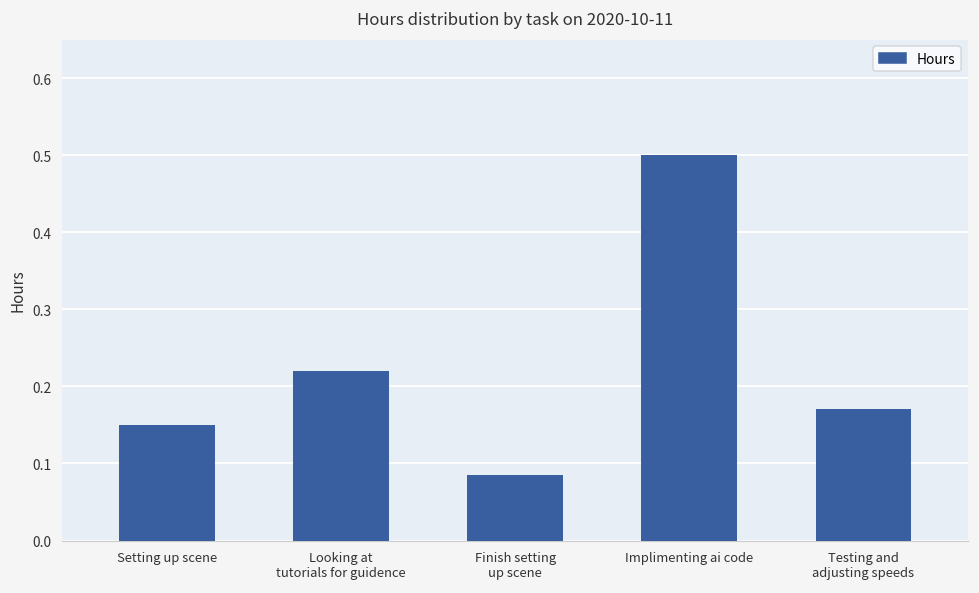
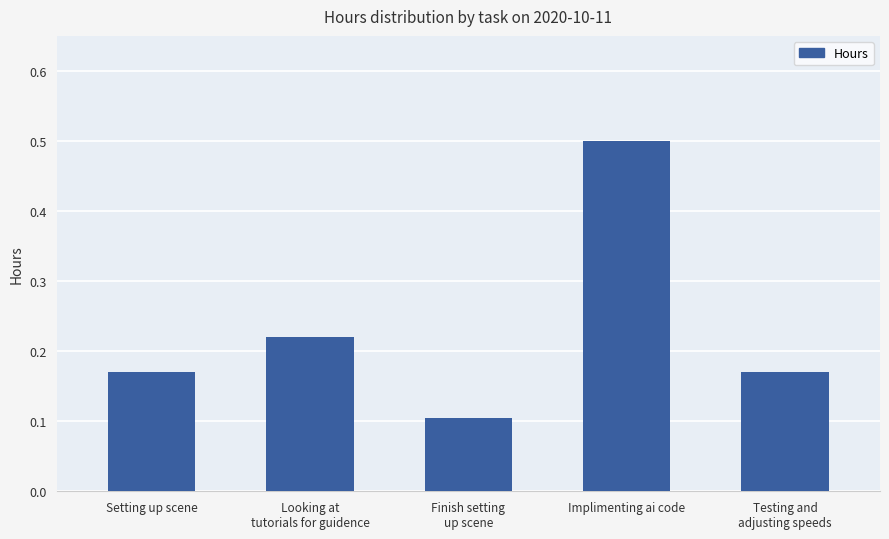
Setting up scene: 0.15 -> 0.17
Finish setting up scene: 0.09 -> 0.11
